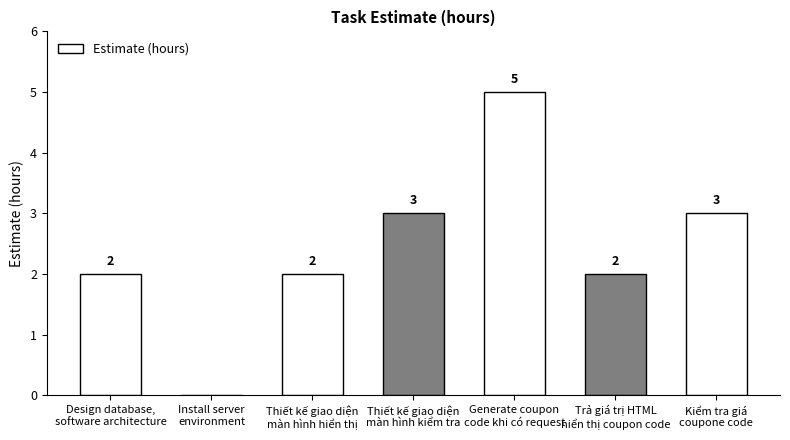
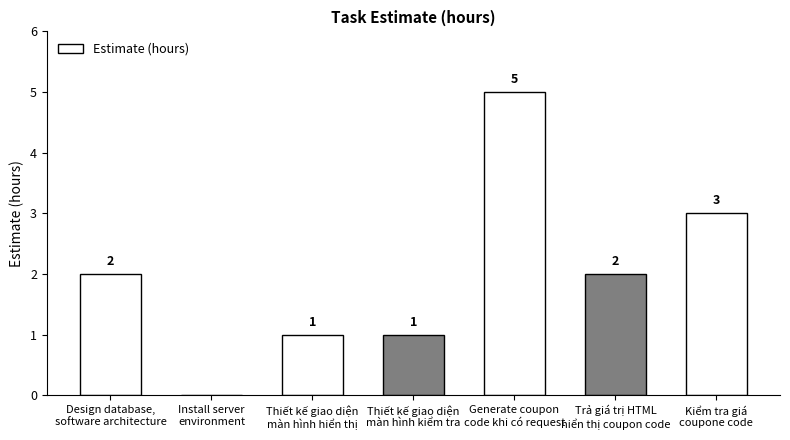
Thiết kế giao diện màn hình hiển thị: 2 -> 1
Thiết kế giao diện màn hình kiểm tra: 3 -> 1
